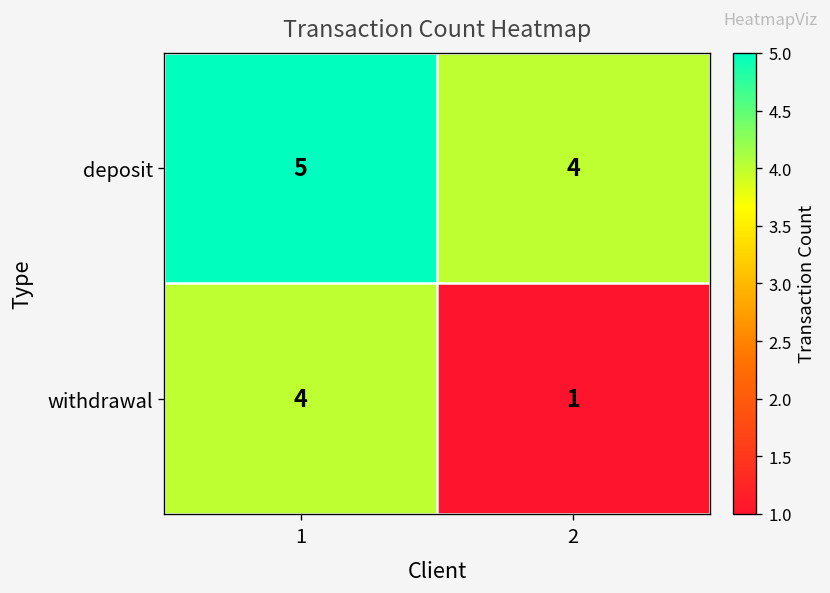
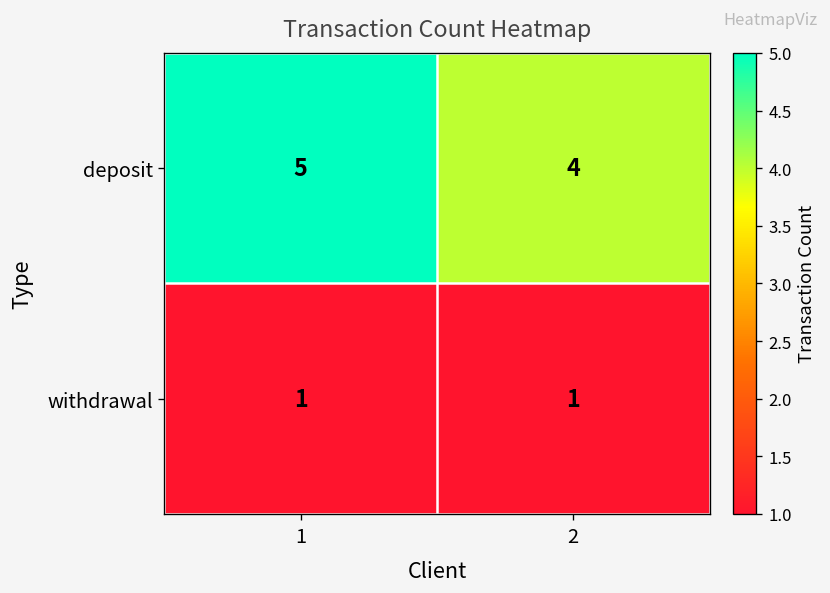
withdrawal, 1: 4 -> 1
